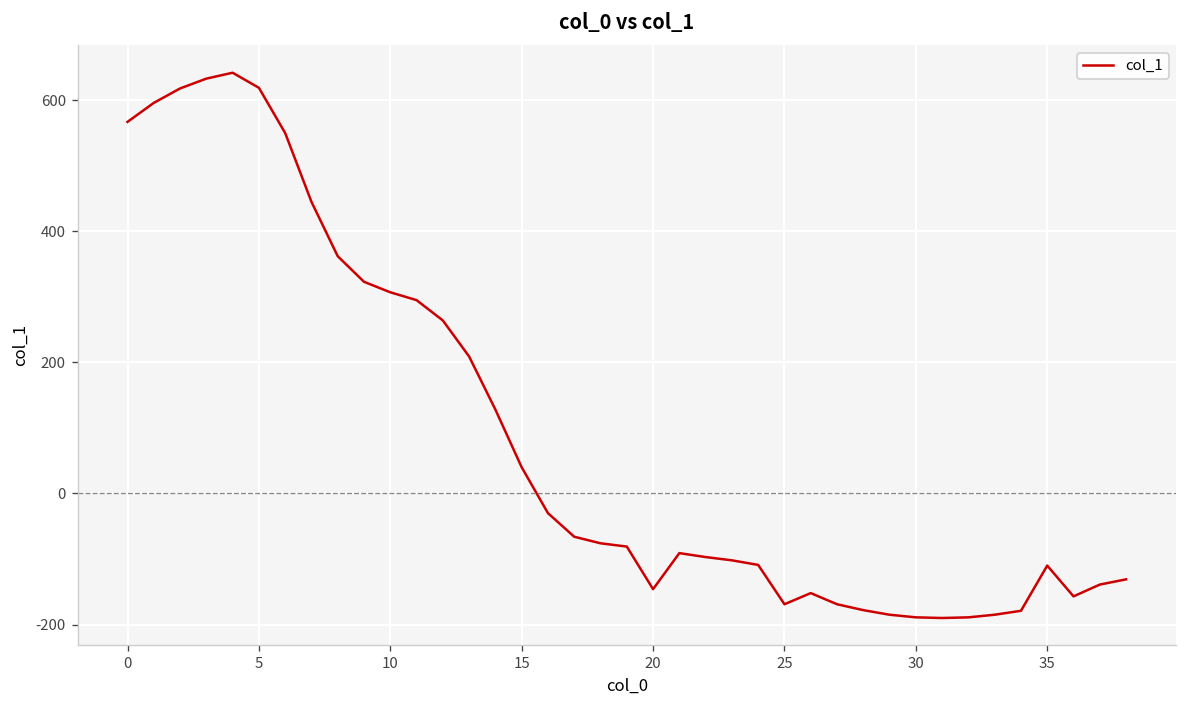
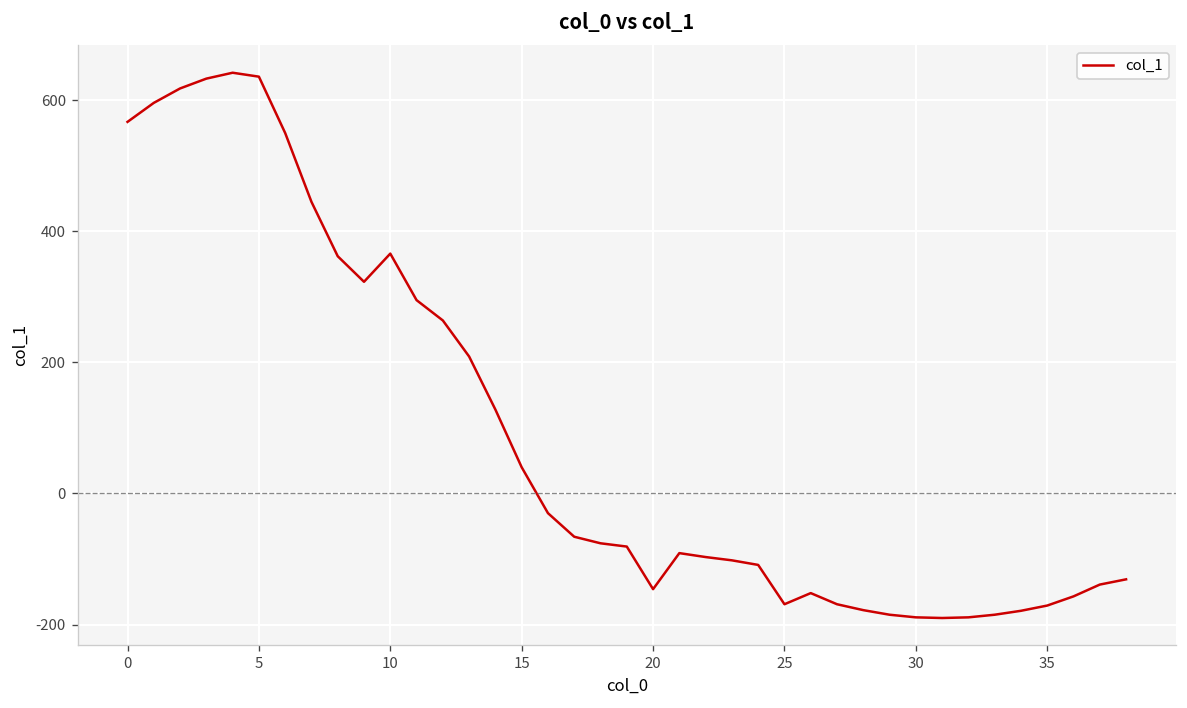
5: 620 -> 640
10: 310 -> 370
35: -110 -> -170
